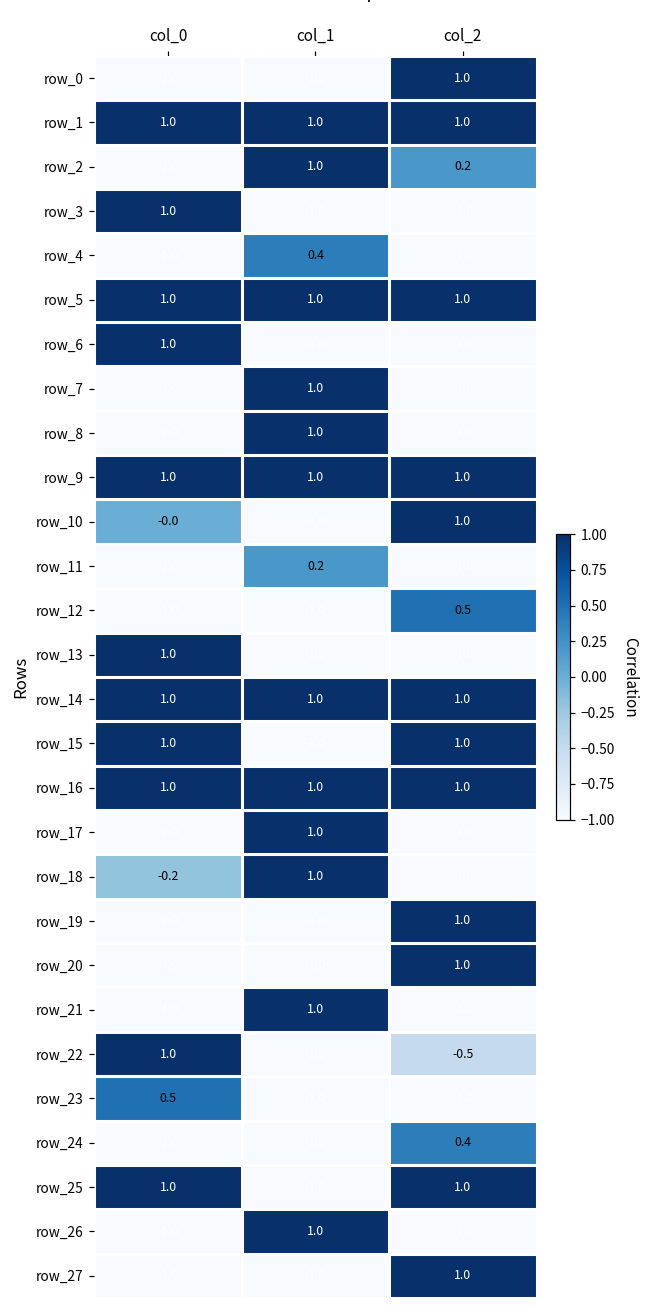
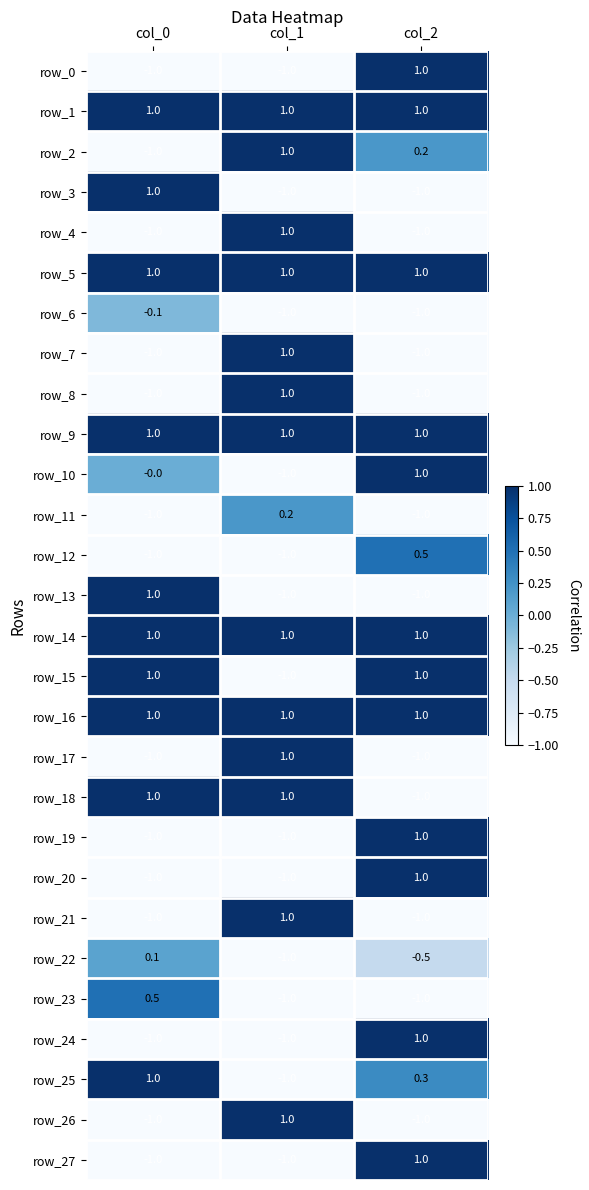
row_4, col_1: 0.4 -> 1.0
row_6, col_0: 1.0 -> -0.1
row_18, col_0: -0.2 -> 1.0
row_22, col_0: 1.0 -> 0.1
row_24, col_2: 0.4 -> 1.0
row_25, col_2: 1.0 -> 0.3
